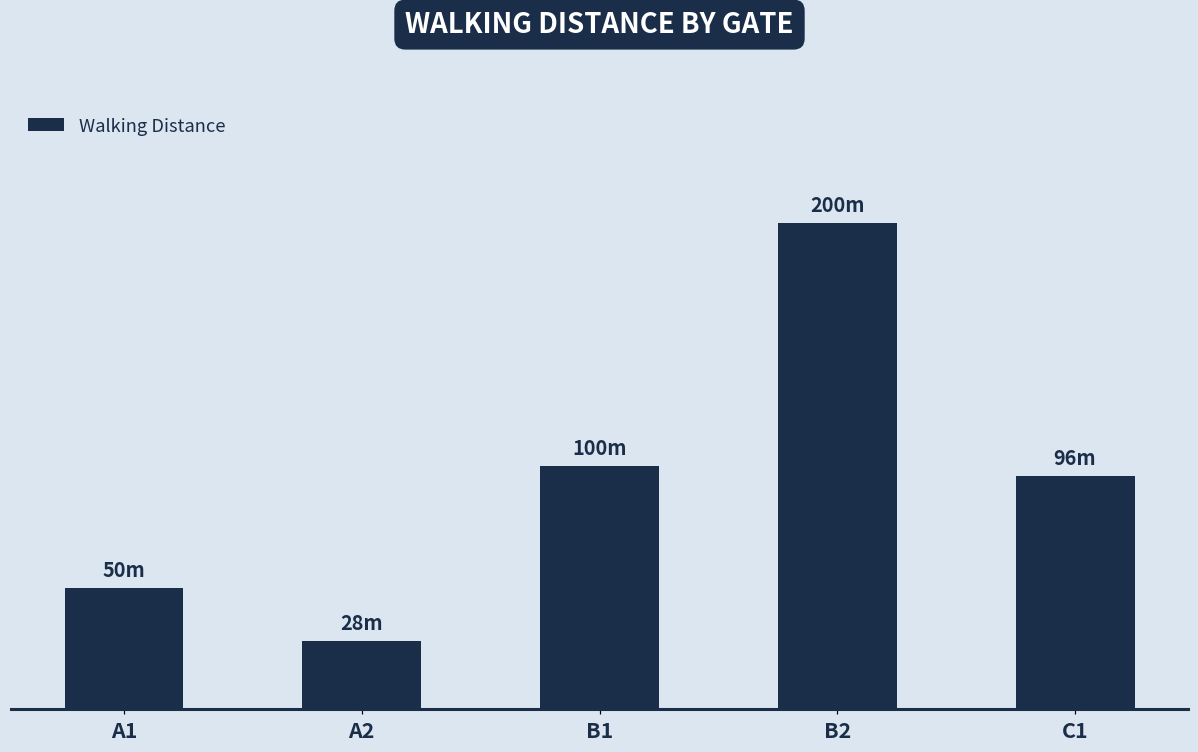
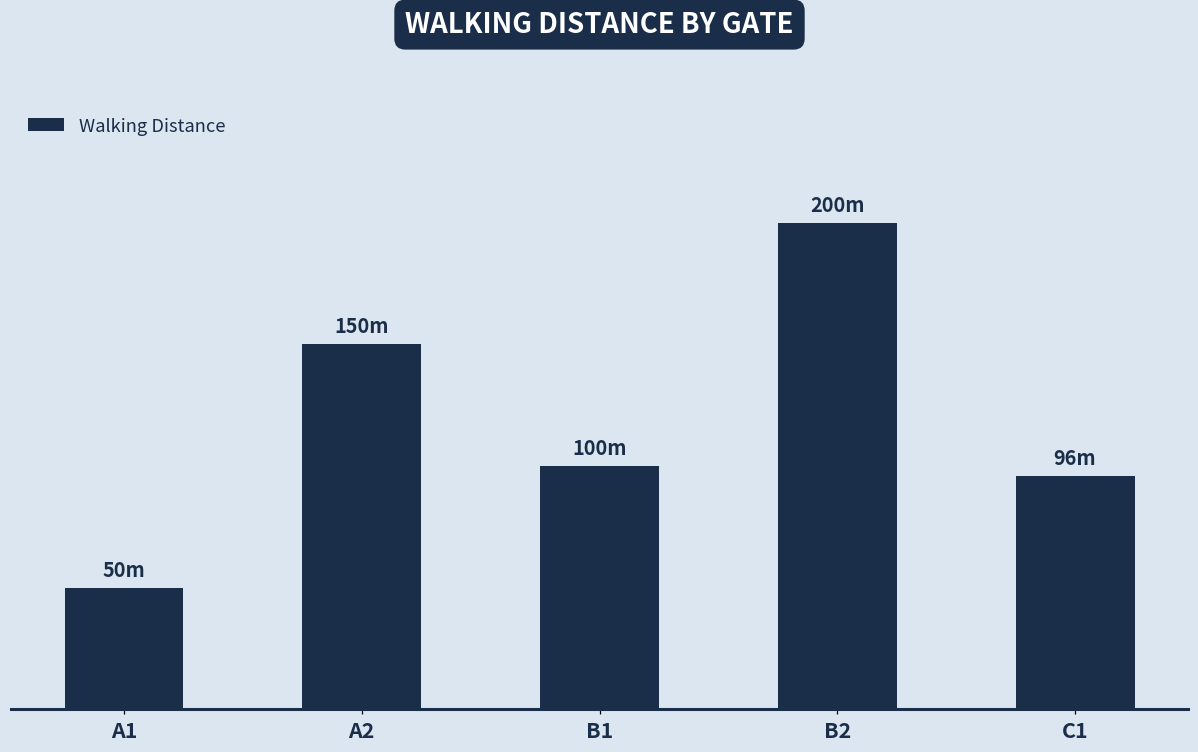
A2: 28m -> 150m
